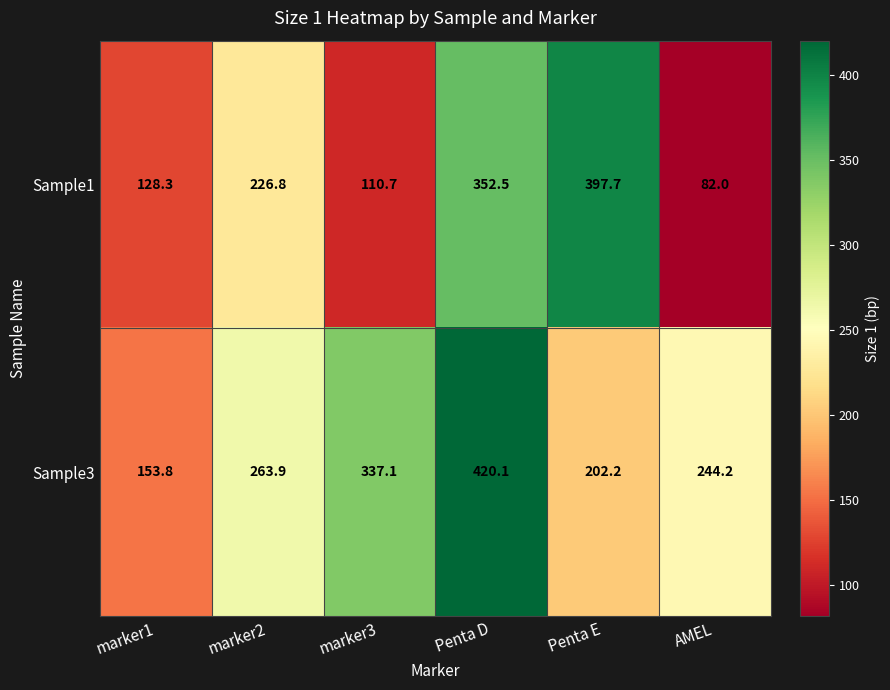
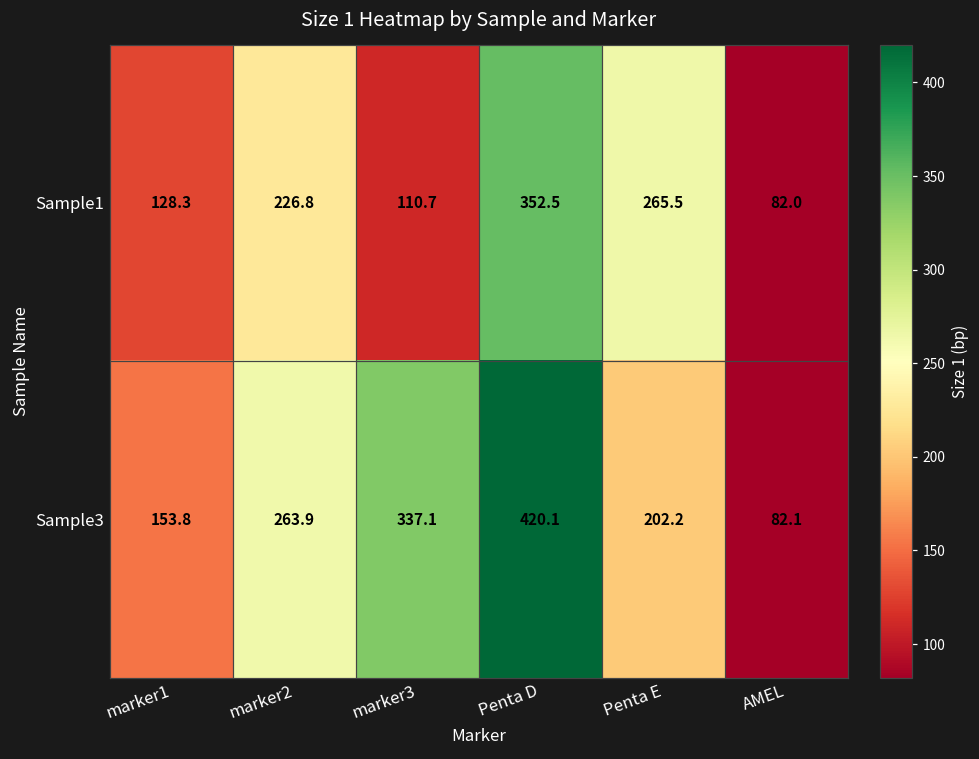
Sample1, Penta E: 397.7 -> 265.5
Sample3, AMEL: 244.2 -> 82.1
